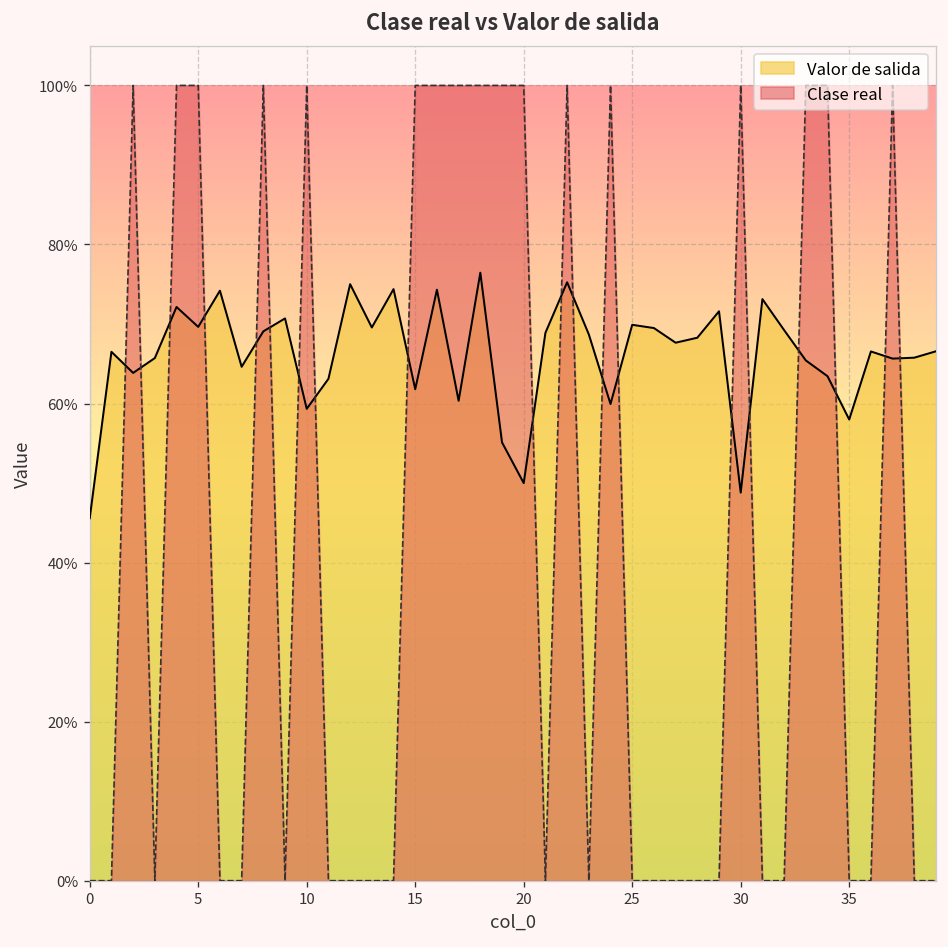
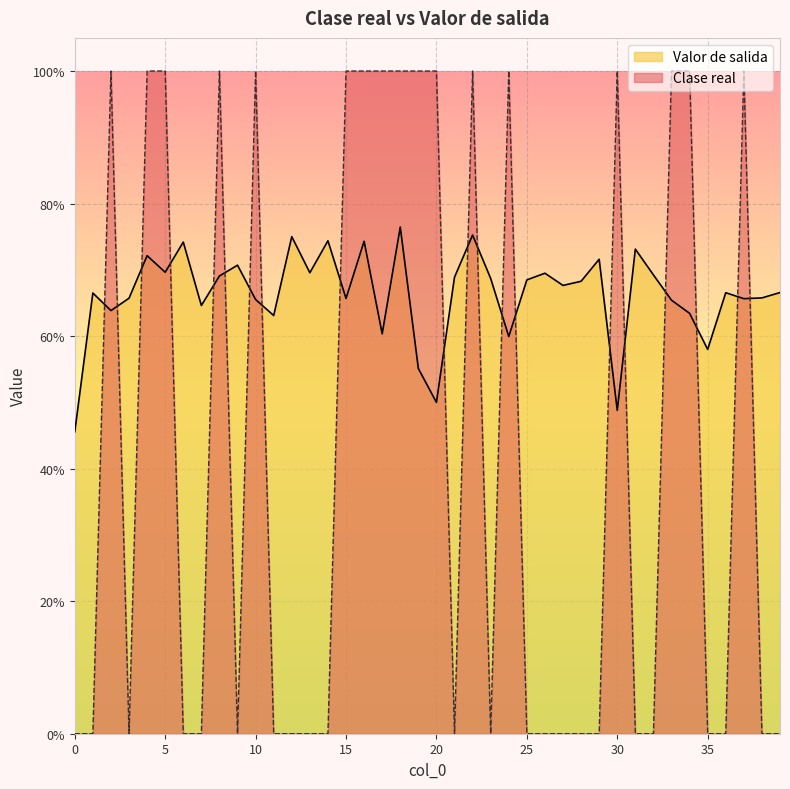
Valor de salida, 10: 59% -> 66%
Valor de salida, 15: 62% -> 66%
Valor de salida, 25: 70% -> 68%
